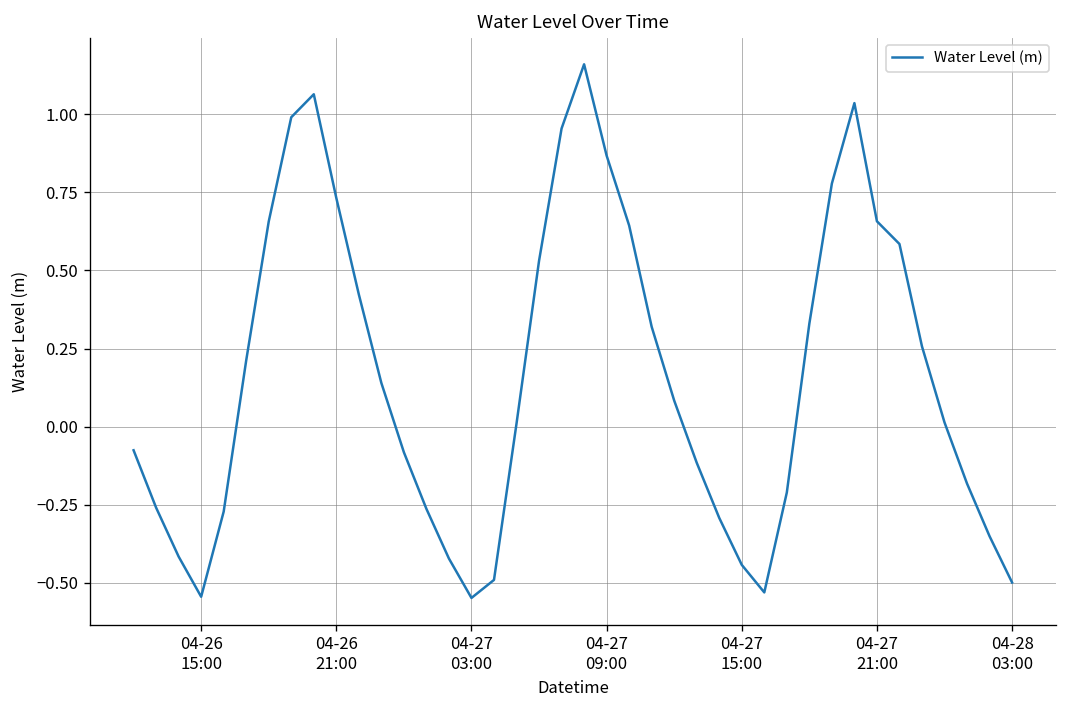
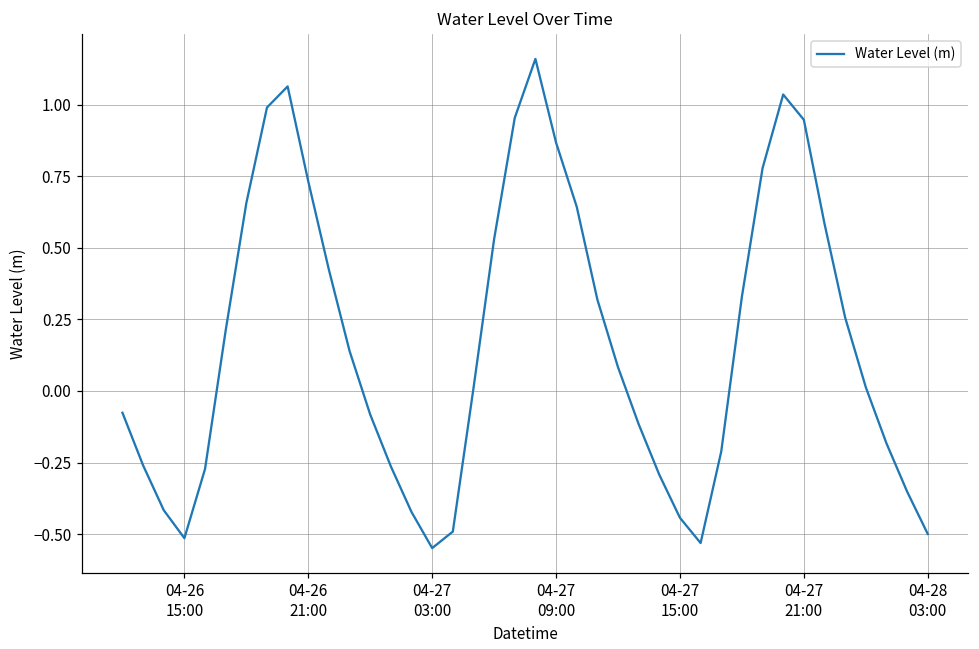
04-26 15:00: -0.55 -> -0.51
04-27 21:00: 0.66 -> 0.95
